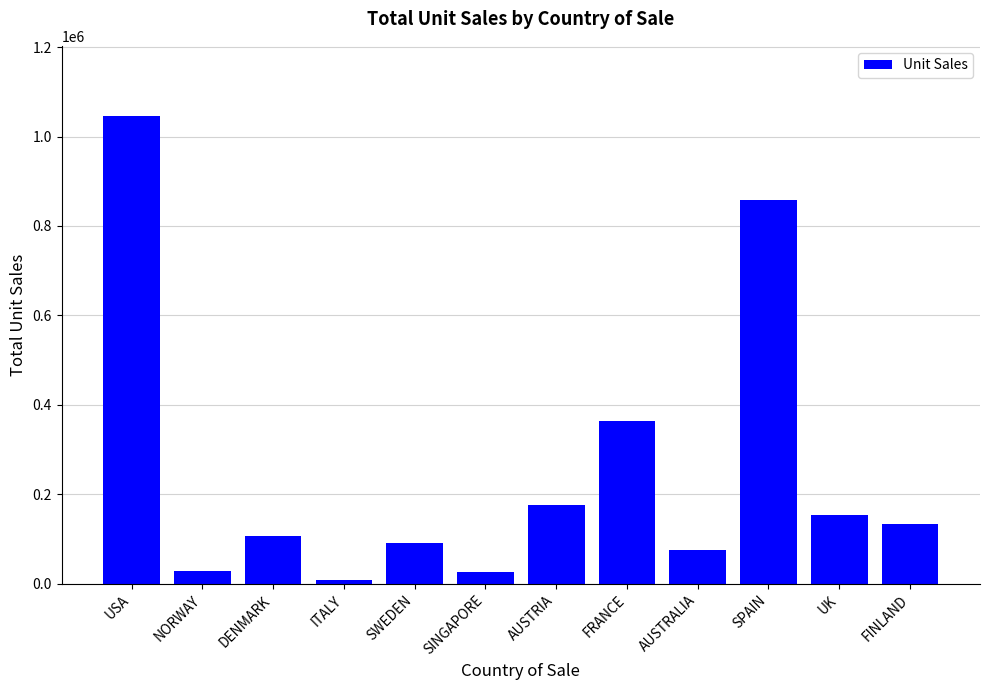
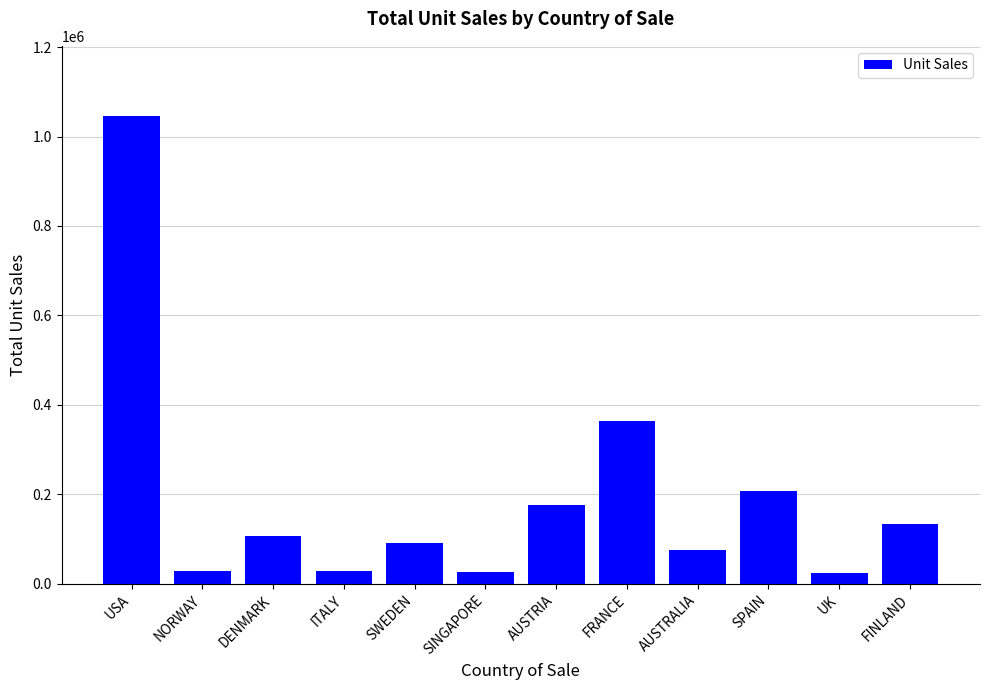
ITALY: 10000 -> 30000
SPAIN: 860000 -> 210000
UK: 150000 -> 20000
